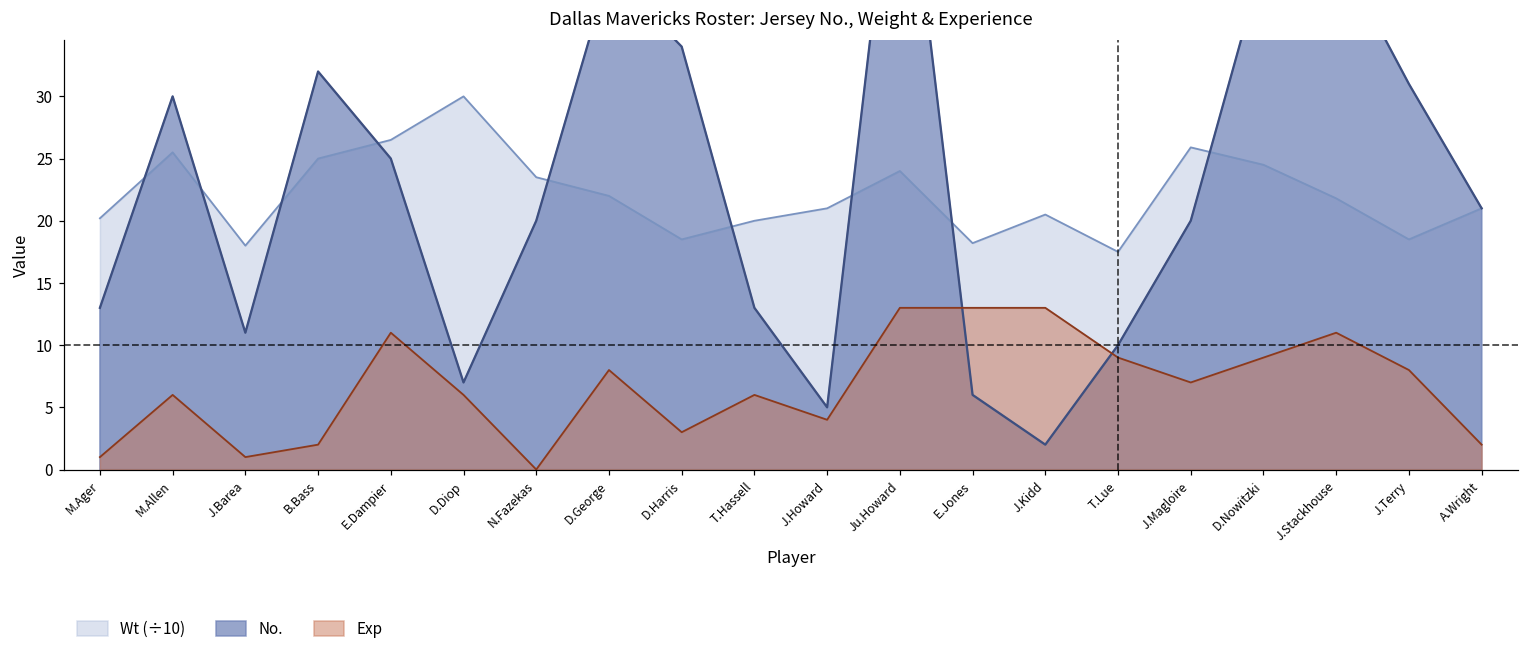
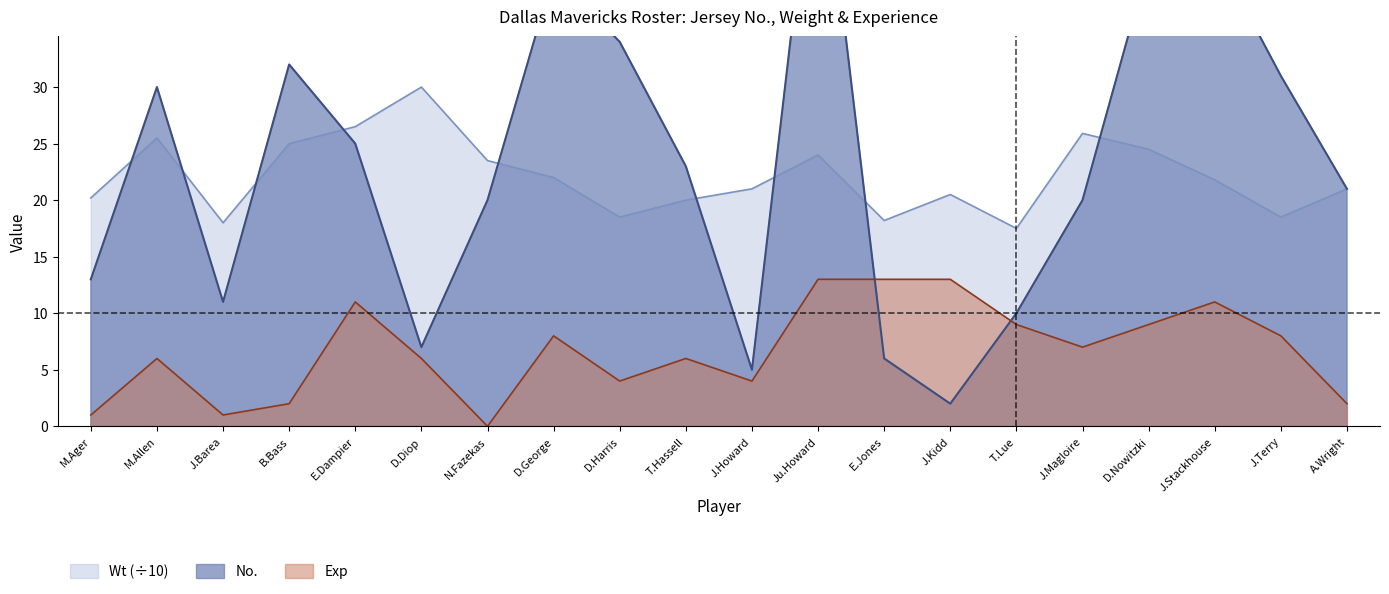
Exp, D.Harris: 3 -> 4
No., T.Hassell: 13 -> 23
